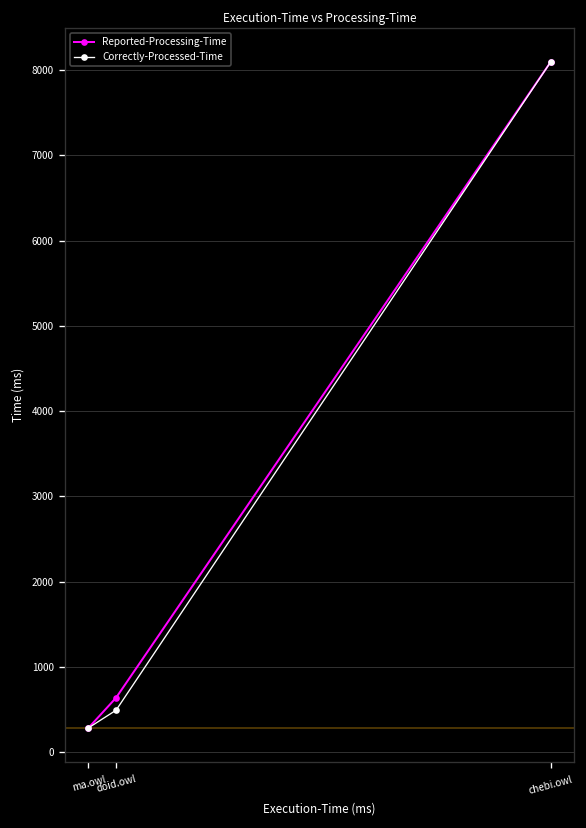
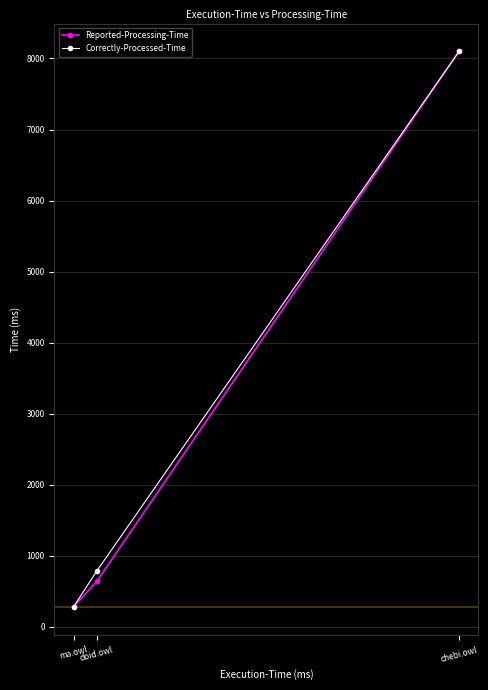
Correctly-Processed-Time, doid.owl: 500 -> 800
